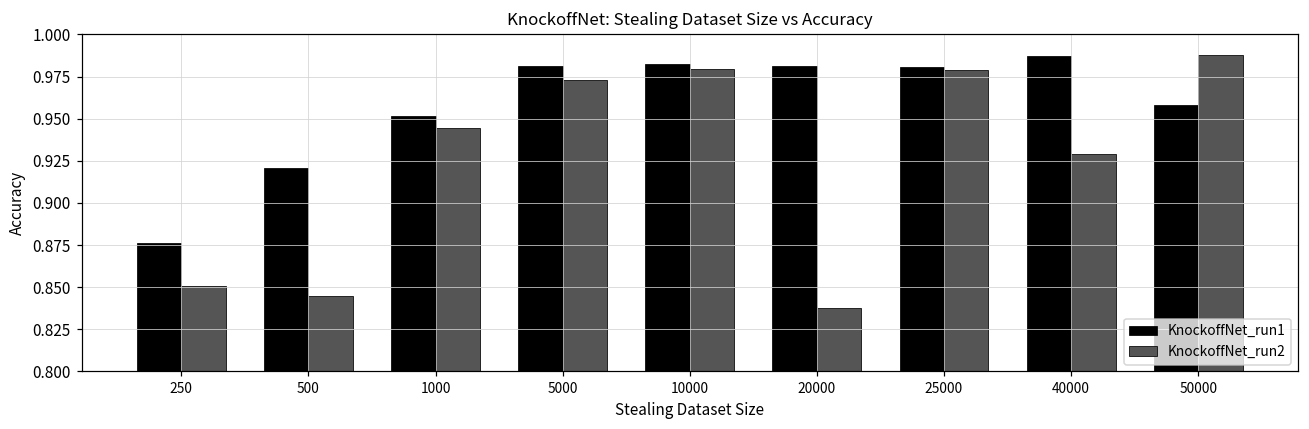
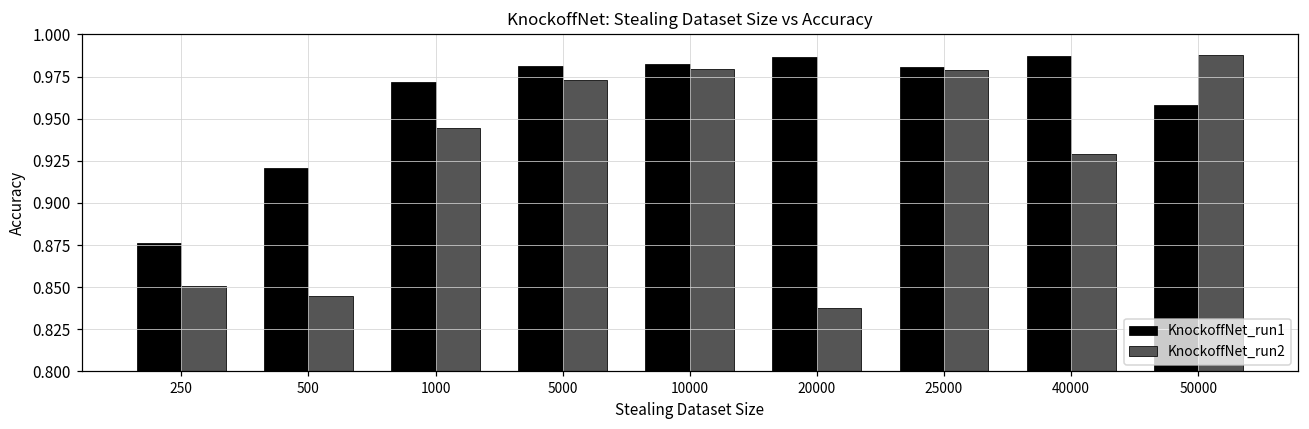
KnockoffNet_run1, 1000: 0.952 -> 0.972
KnockoffNet_run1, 20000: 0.981 -> 0.987
